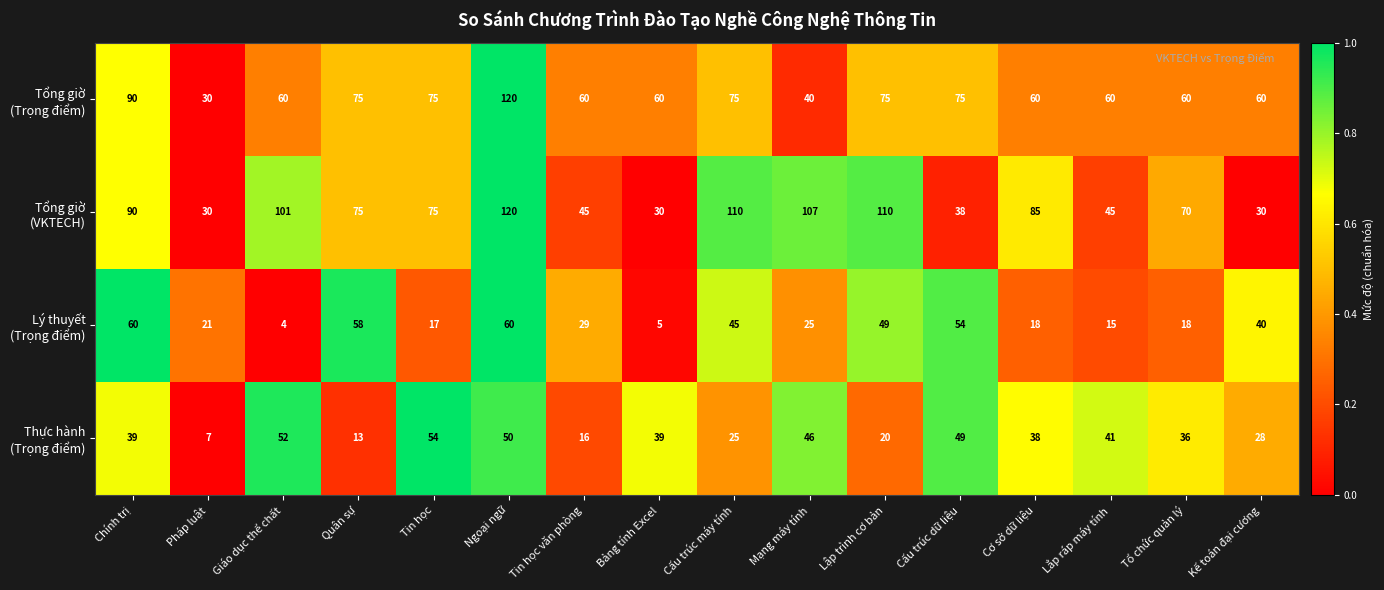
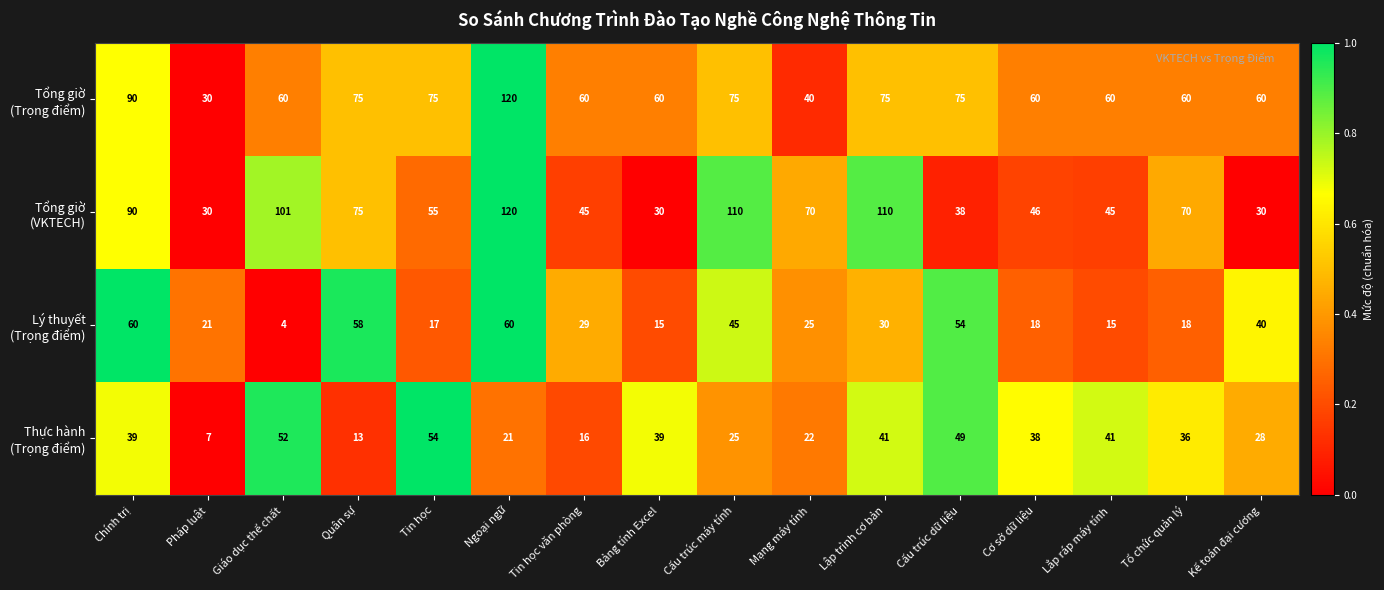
Tổng giờ (VKTECH), Tin học: 75 -> 55
Tổng giờ (VKTECH), Mạng máy tính: 107 -> 70
Tổng giờ (VKTECH), Cơ sở dữ liệu: 85 -> 46
Lý thuyết (Trọng điểm), Bảng tính Excel: 5 -> 15
Lý thuyết (Trọng điểm), Lập trình cơ bản: 49 -> 30
Thực hành (Trọng điểm), Ngoại ngữ: 50 -> 21
Thực hành (Trọng điểm), Mạng máy tính: 46 -> 22
Thực hành (Trọng điểm), Lập trình cơ bản: 20 -> 41
